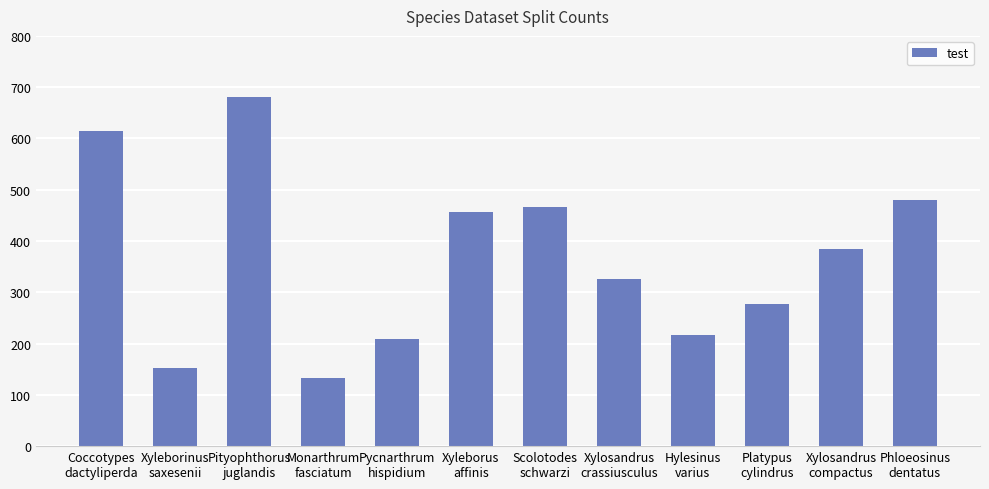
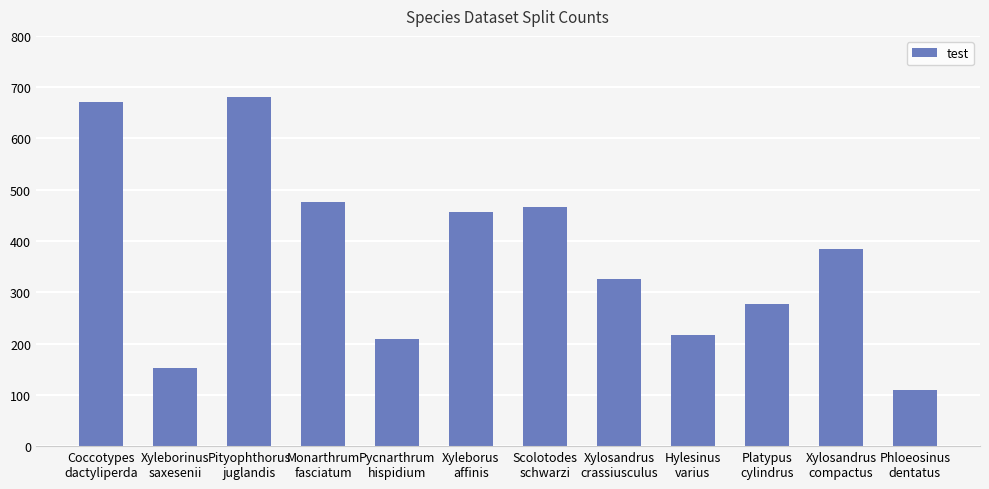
Coccotypes dactyliperda: 620 -> 670
Monarthrum fasciatum: 130 -> 480
Phloeosinus dentatus: 480 -> 110
